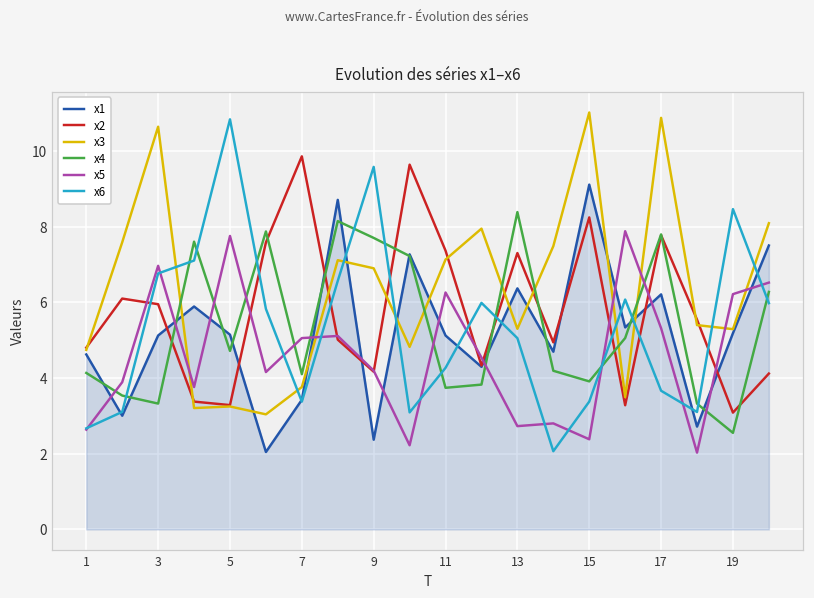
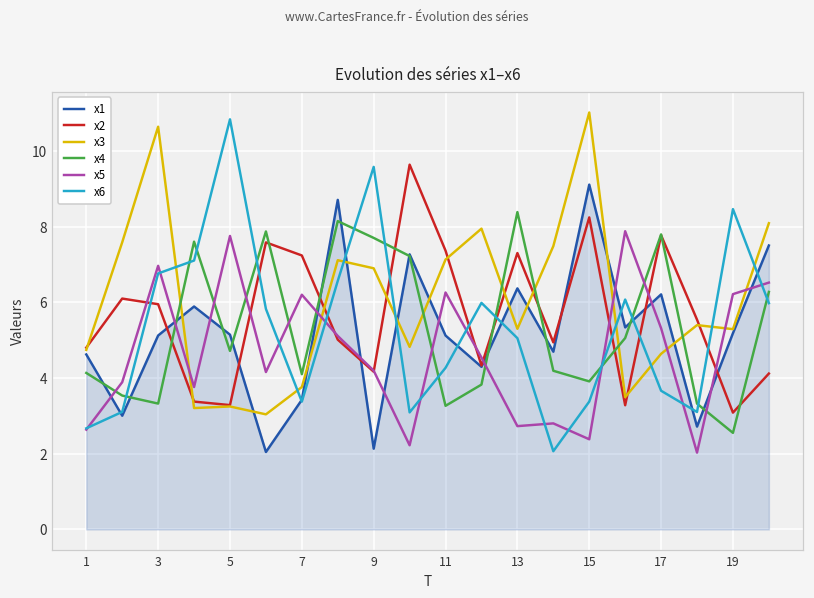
x2, 7: 9.9 -> 7.2
x5, 7: 5.1 -> 6.2
x1, 9: 2.4 -> 2.1
x4, 11: 3.7 -> 3.3
x3, 17: 10.9 -> 4.6
